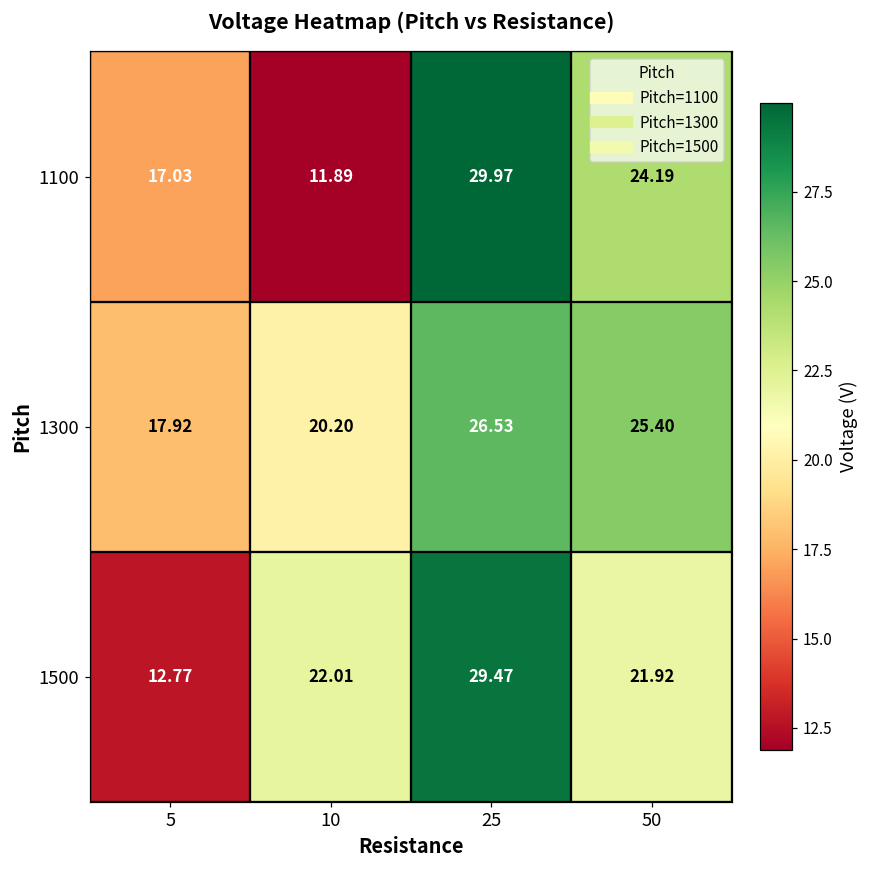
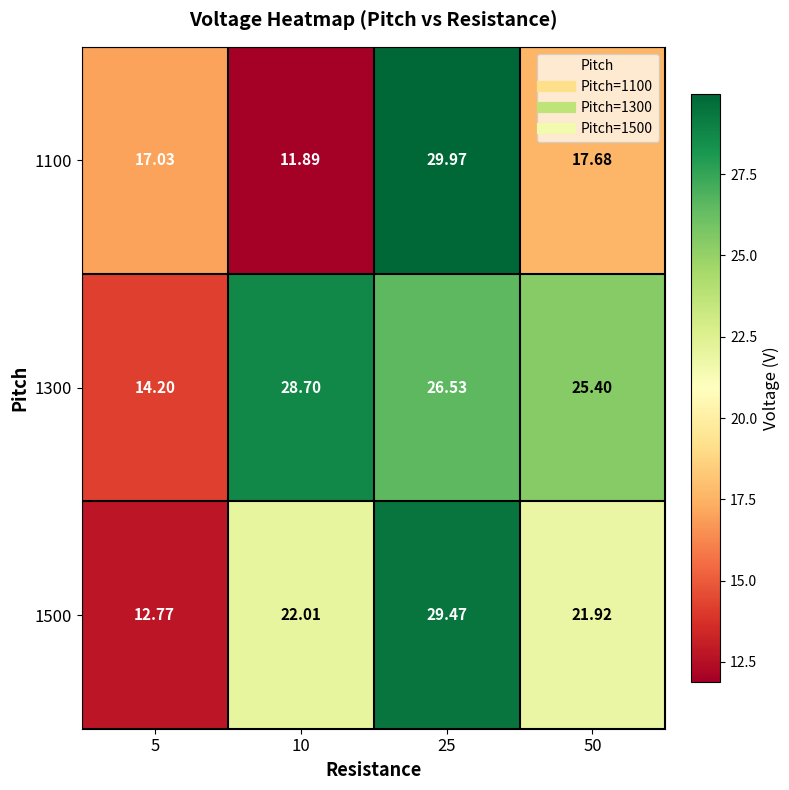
1100, 50: 24.19 -> 17.68
1300, 5: 17.92 -> 14.20
1300, 10: 20.20 -> 28.70
